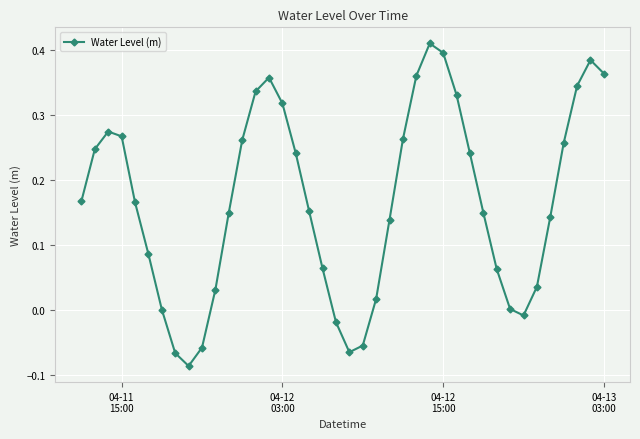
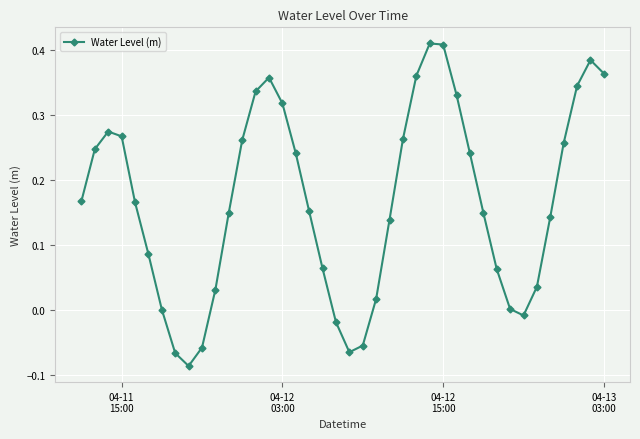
04-12 15:00: 0.40 -> 0.41
